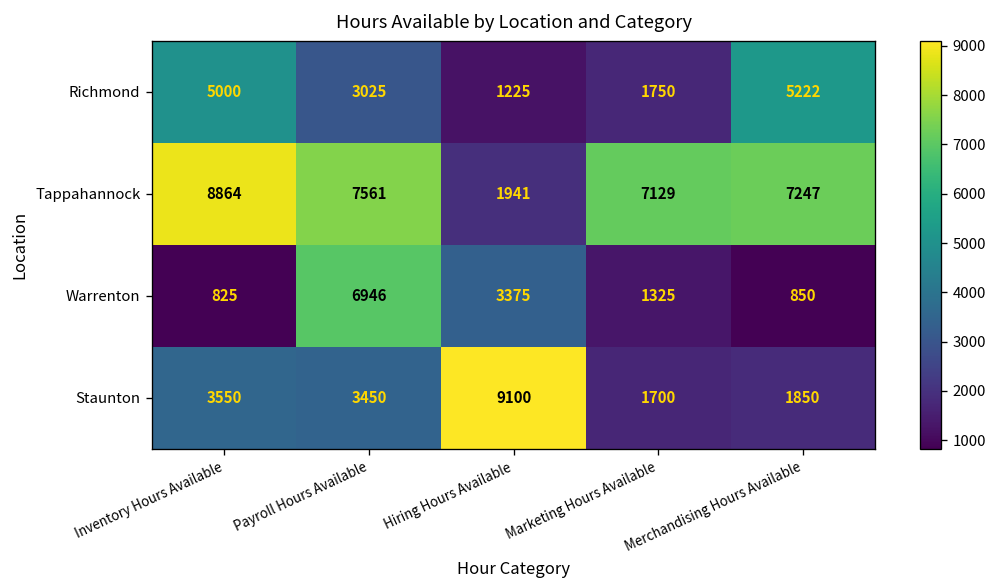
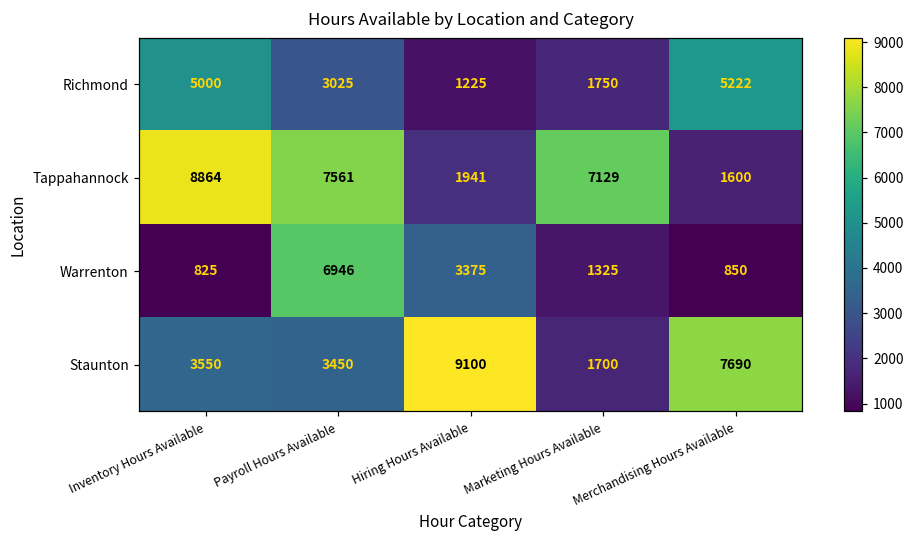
Tappahannock, Merchandising Hours Available: 7247 -> 1600
Staunton, Merchandising Hours Available: 1850 -> 7690
